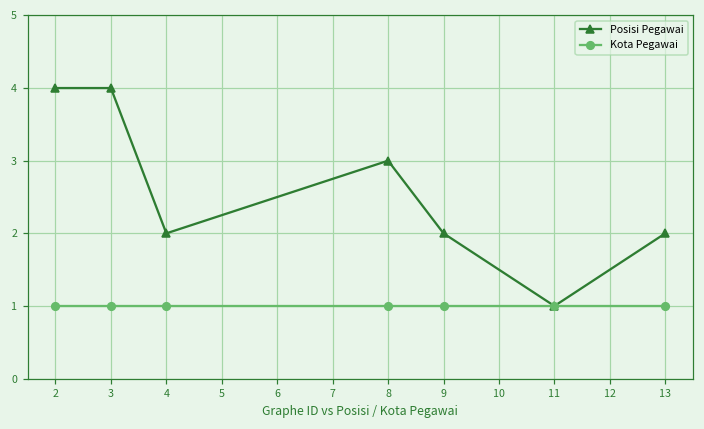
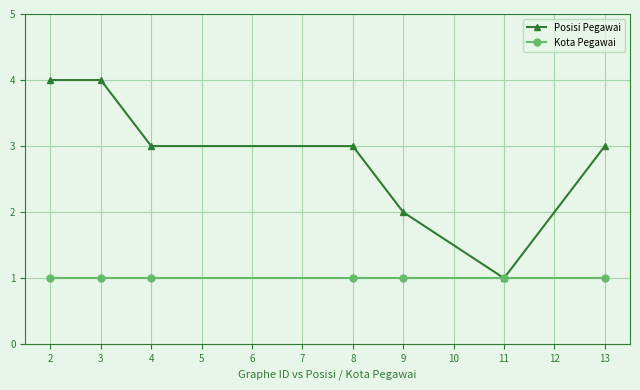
Posisi Pegawai, 4: 2 -> 3
Posisi Pegawai, 13: 2 -> 3
